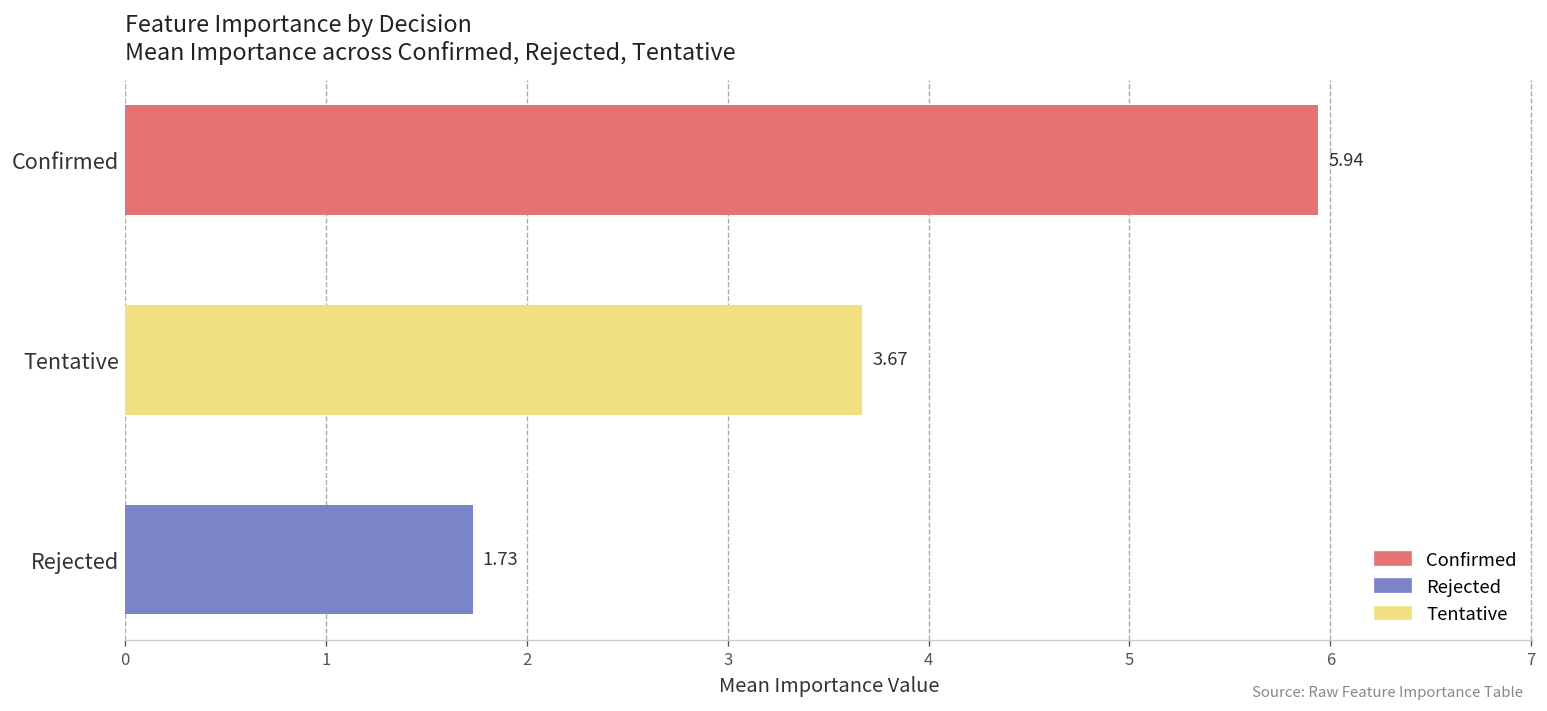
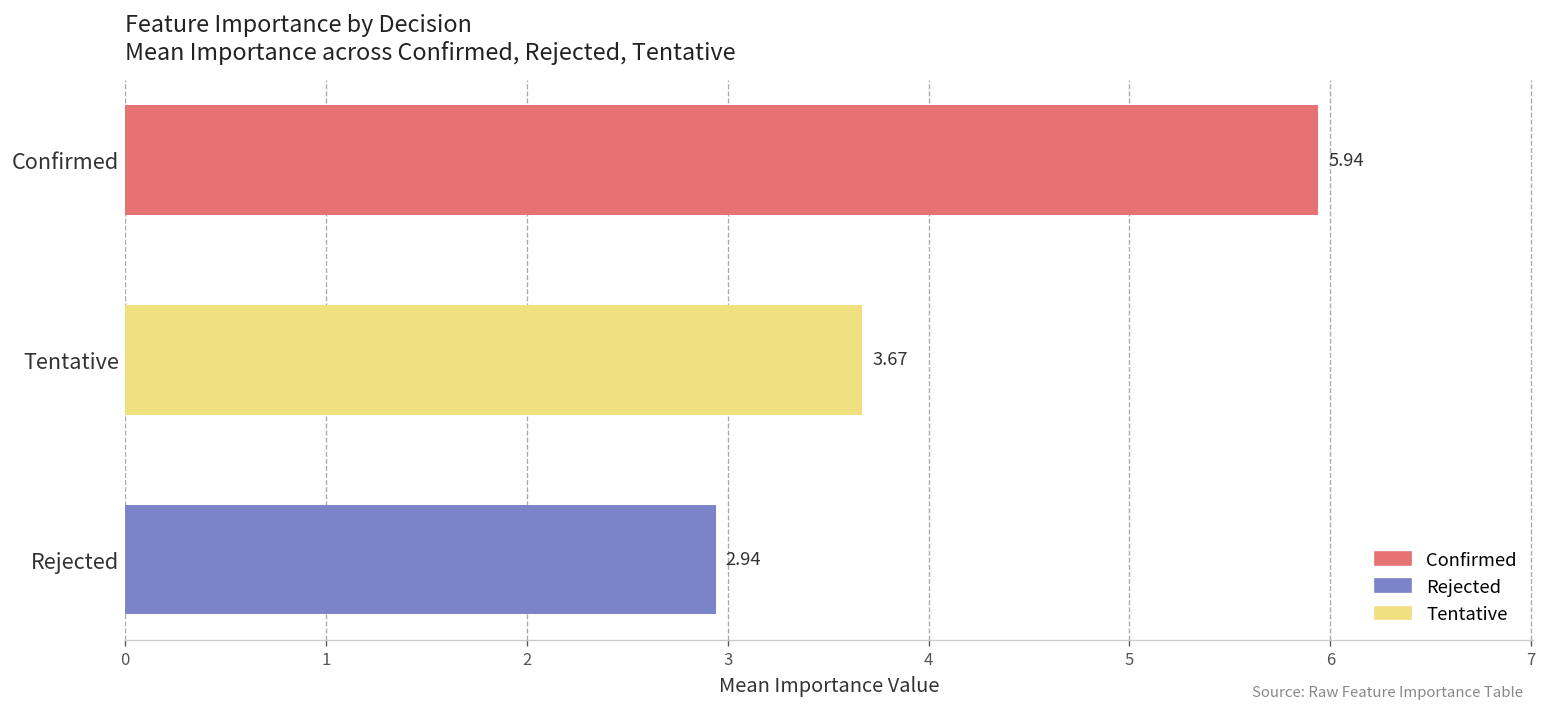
Rejected: 1.73 -> 2.94
